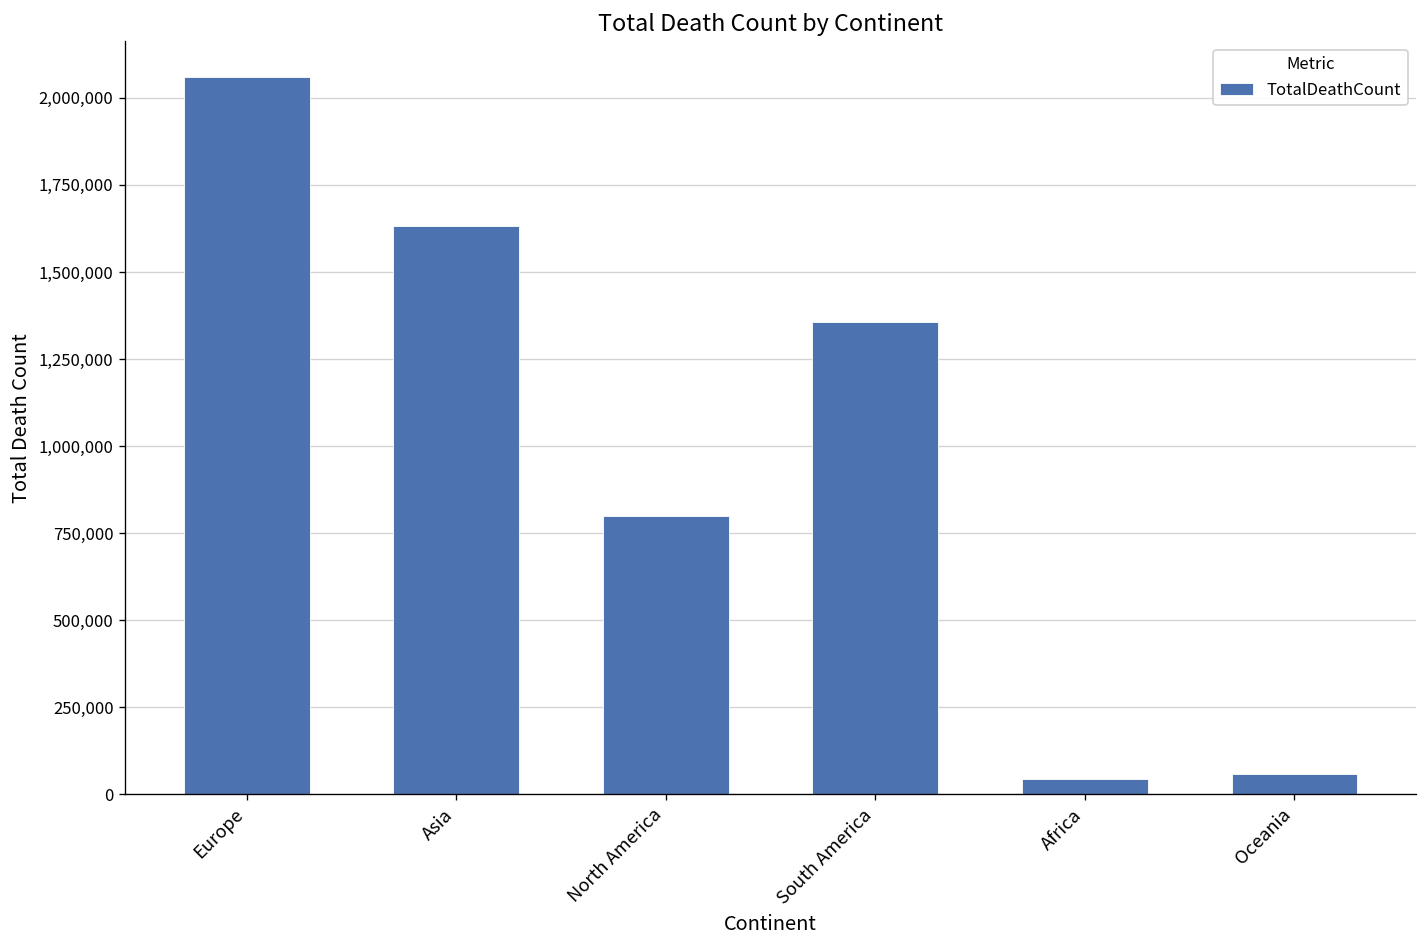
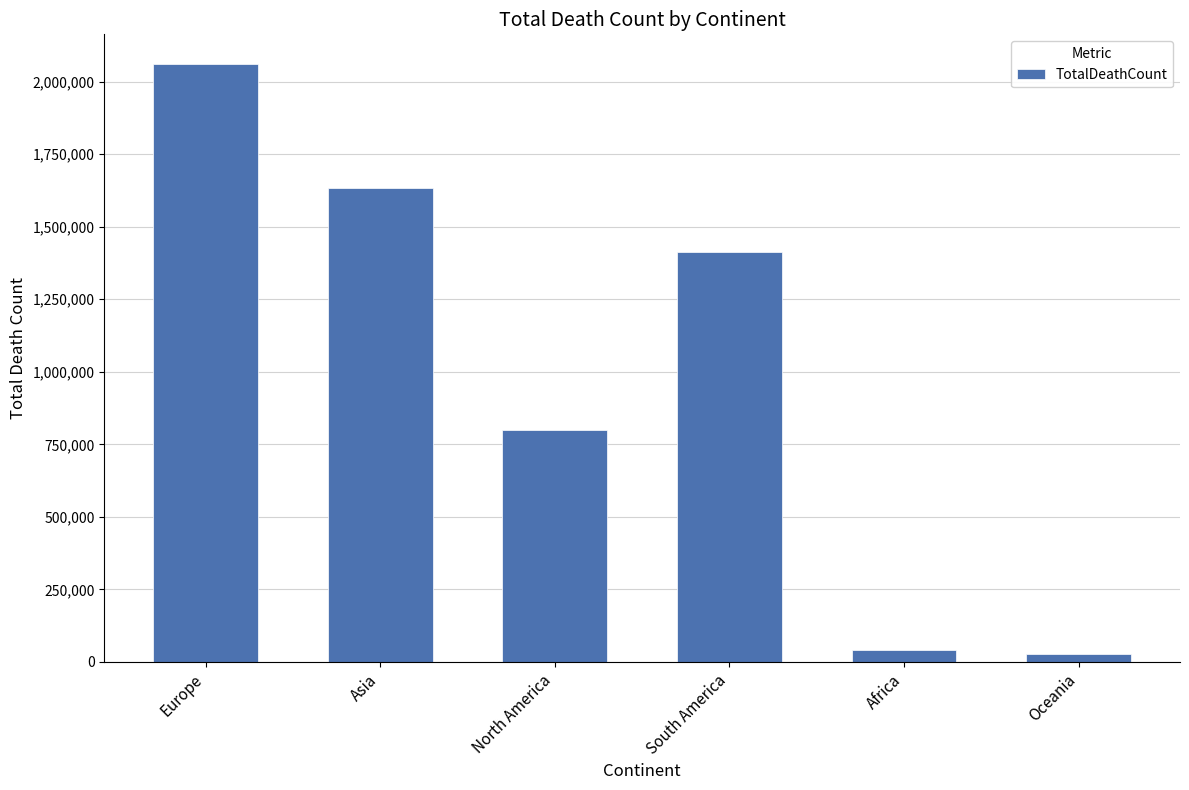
South America: 1,360,000 -> 1,410,000
Oceania: 60,000 -> 30,000
